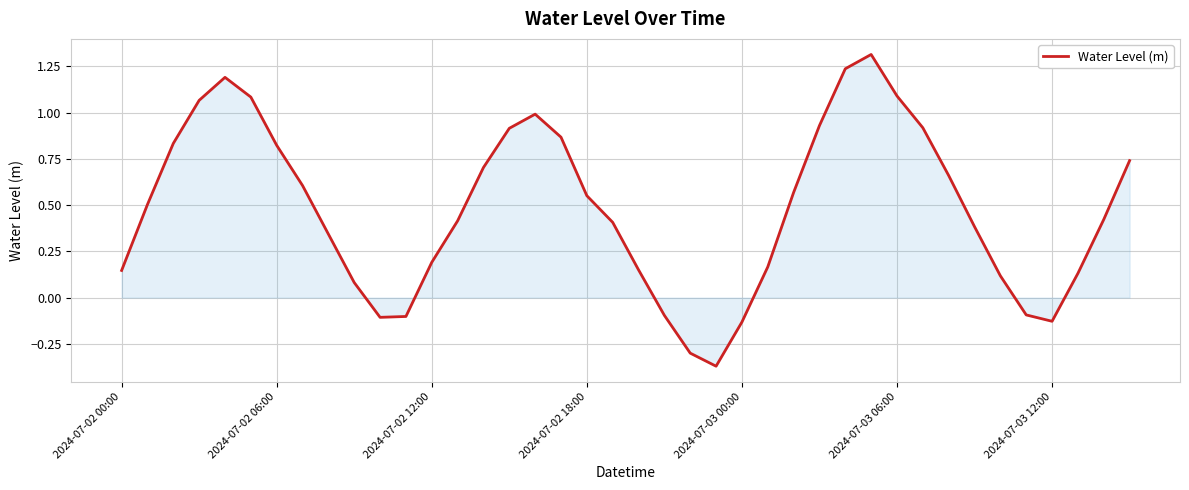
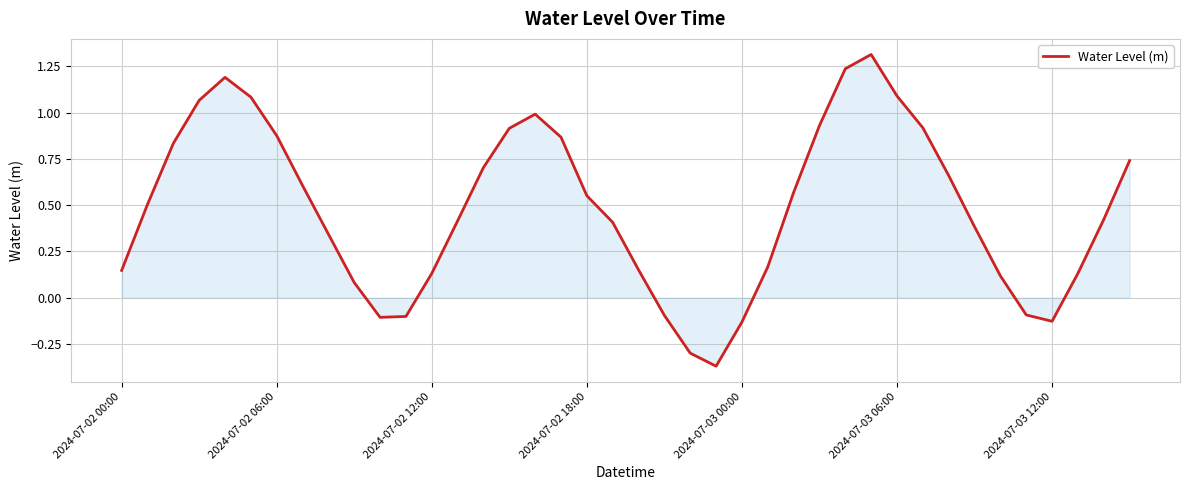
Water Level (m), 2024-07-02 06:00: 0.82 -> 0.88
Water Level (m), 2024-07-02 12:00: 0.19 -> 0.13
